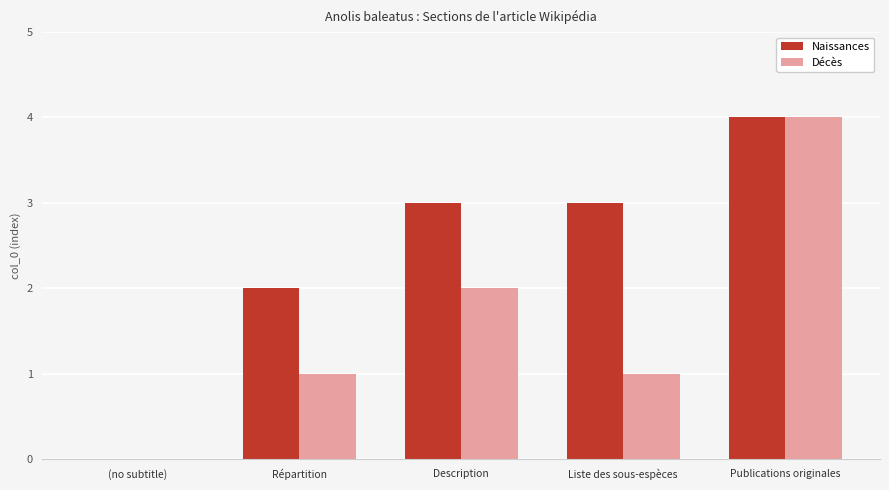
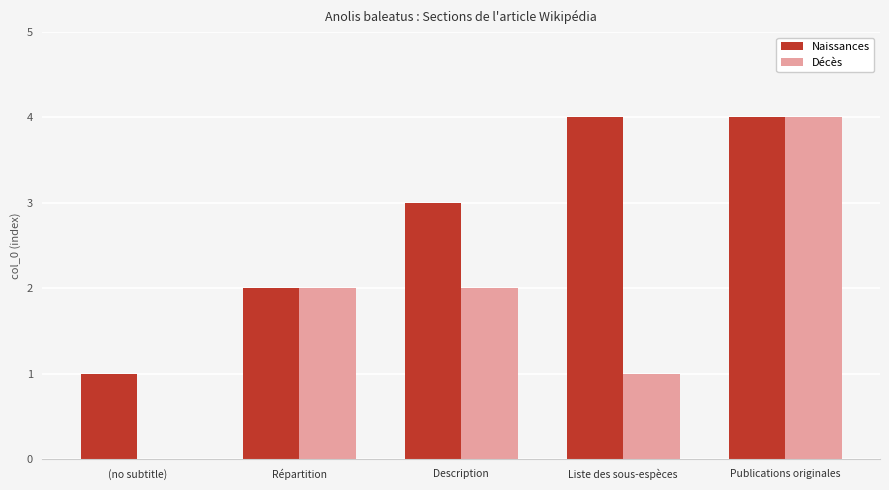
Naissances, (no subtitle): 0 -> 1
Décès, Répartition: 1 -> 2
Naissances, Liste des sous-espèces: 3 -> 4
